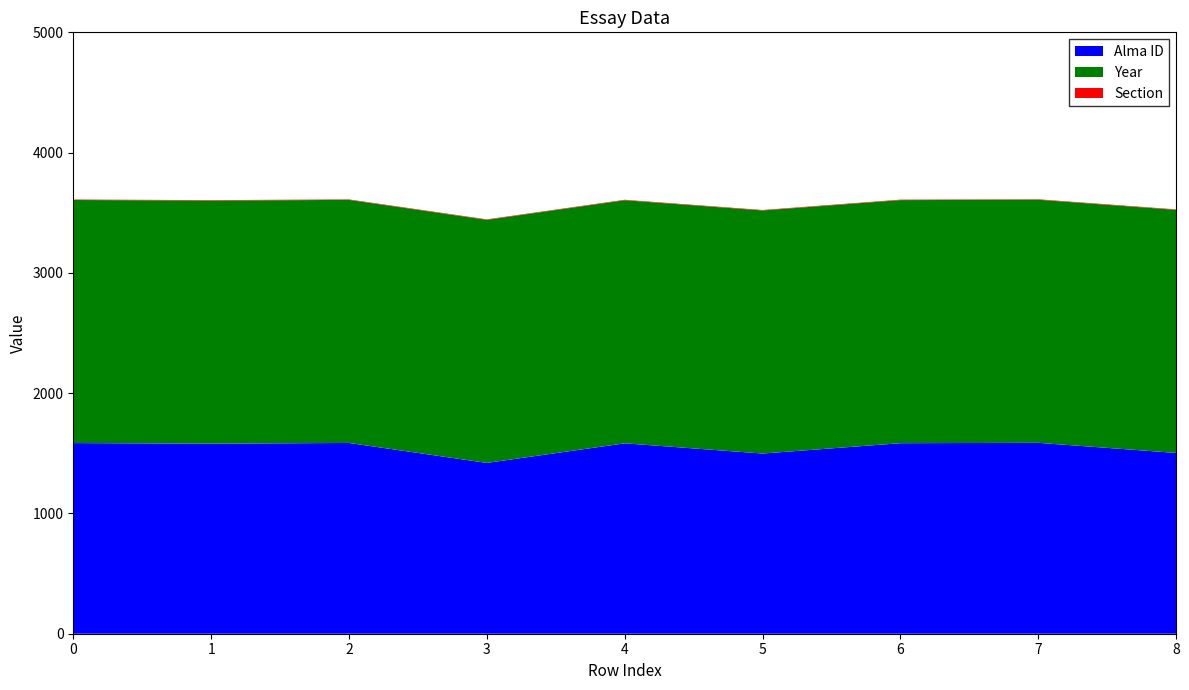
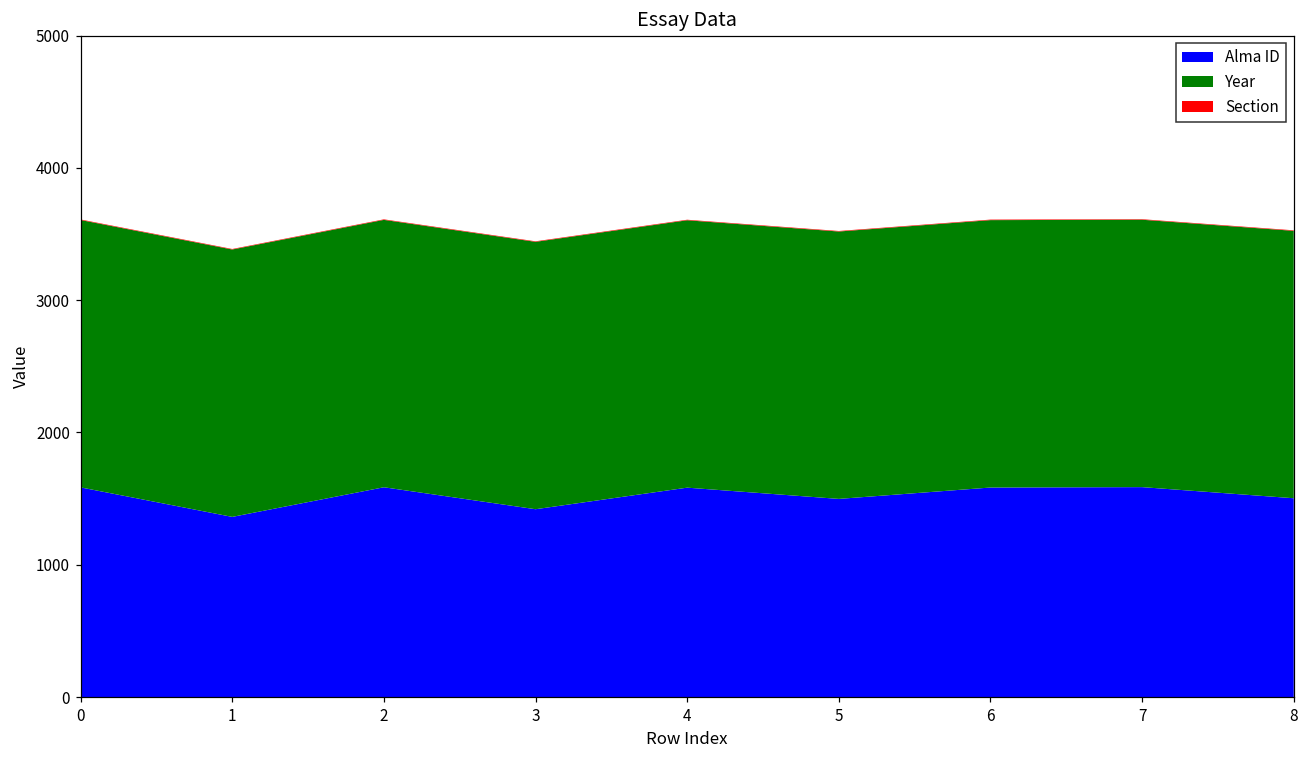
Alma ID, 1: 1580 -> 1360
